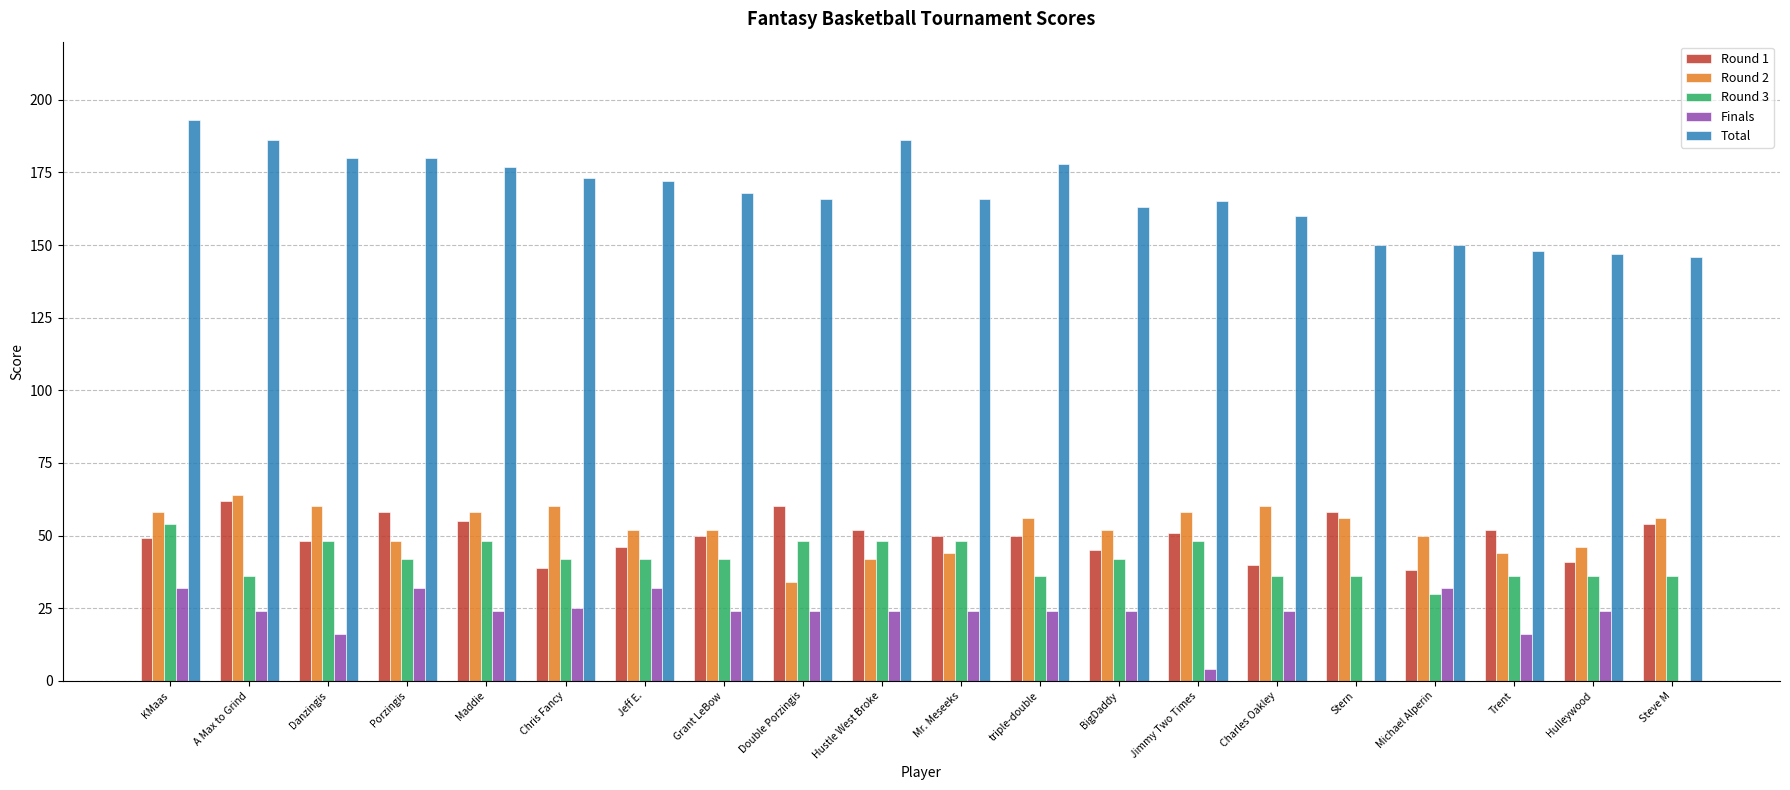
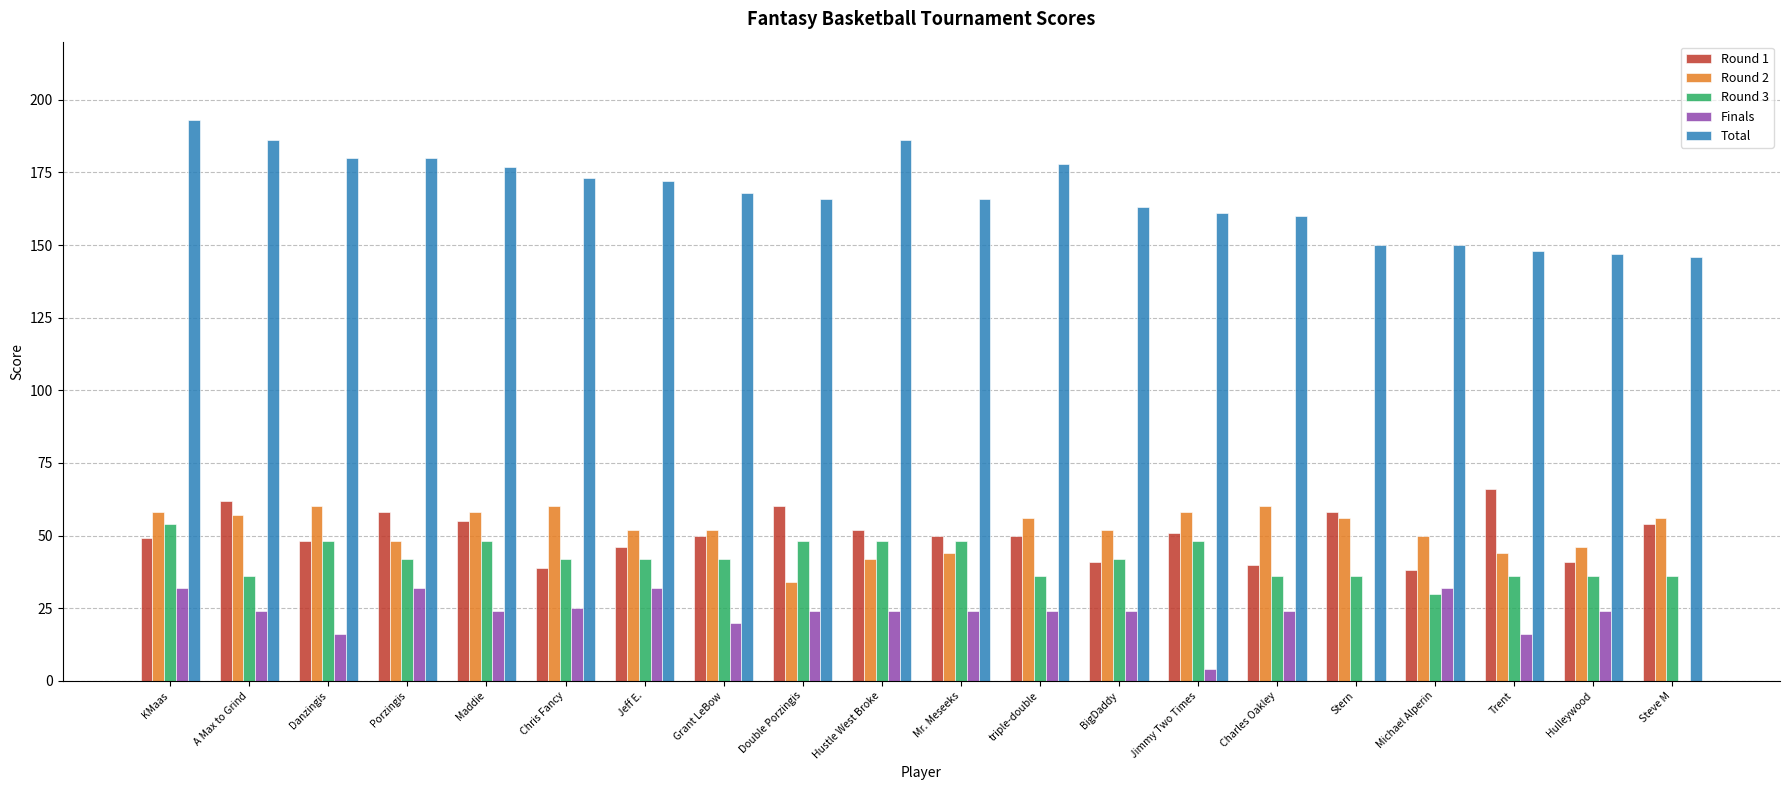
Round 2, A Max to Grind: 64 -> 57
Finals, Grant LeBow: 24 -> 20
Round 1, BigDaddy: 45 -> 41
Total, Jimmy Two Times: 165 -> 161
Round 1, Trent: 52 -> 66
